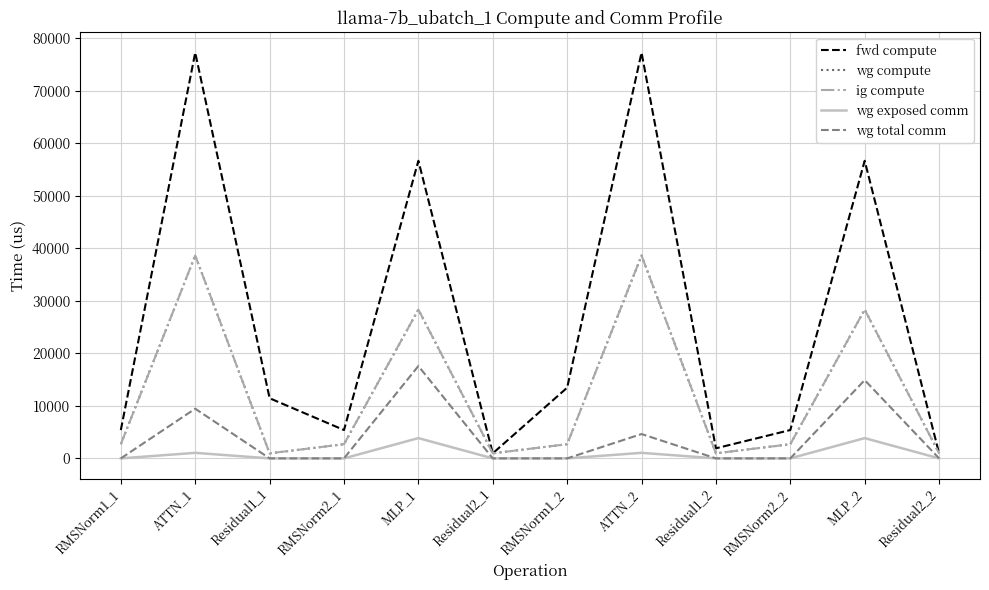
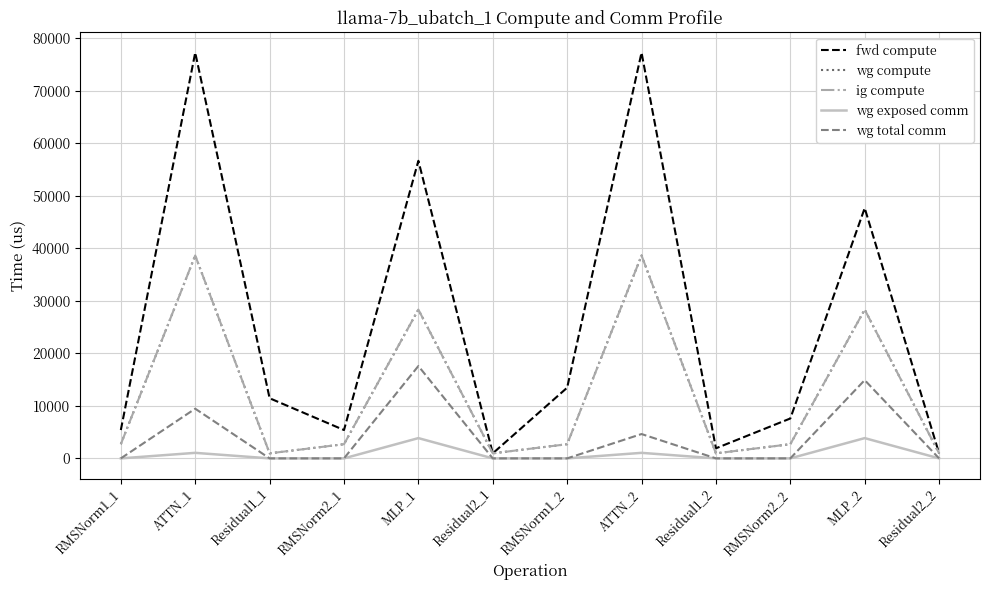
fwd compute, RMSNorm2_2: 5000 -> 8000
fwd compute, MLP_2: 57000 -> 48000
